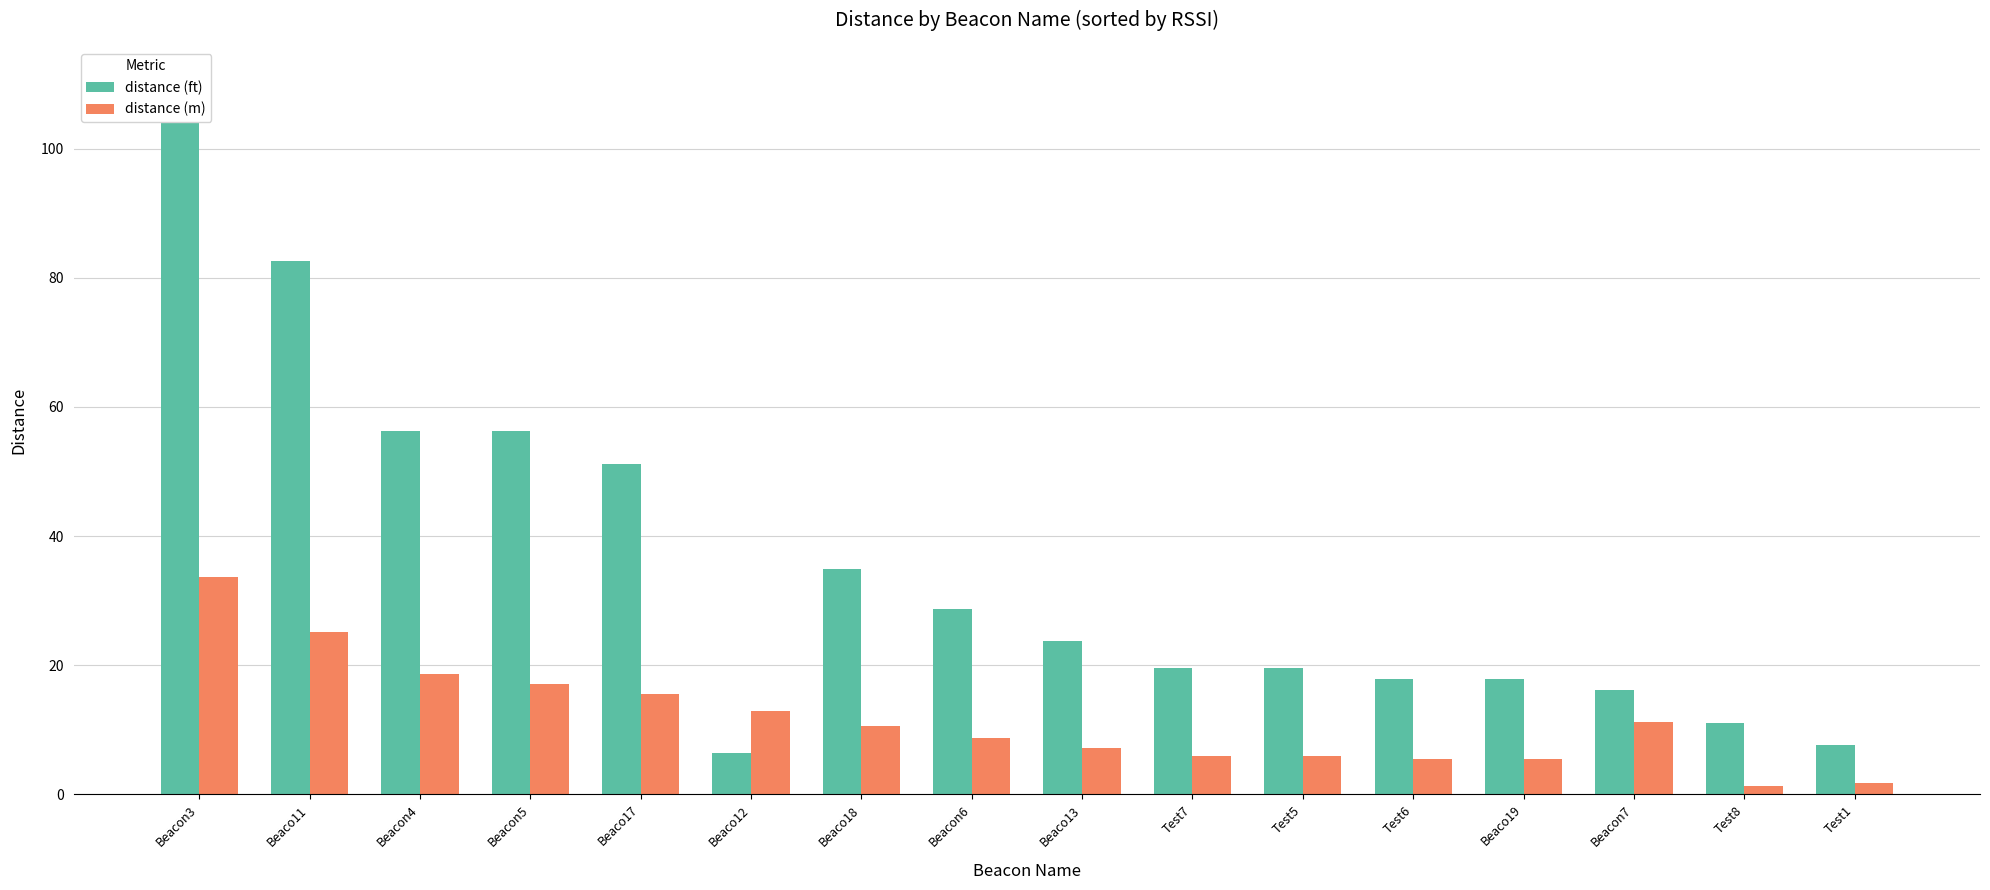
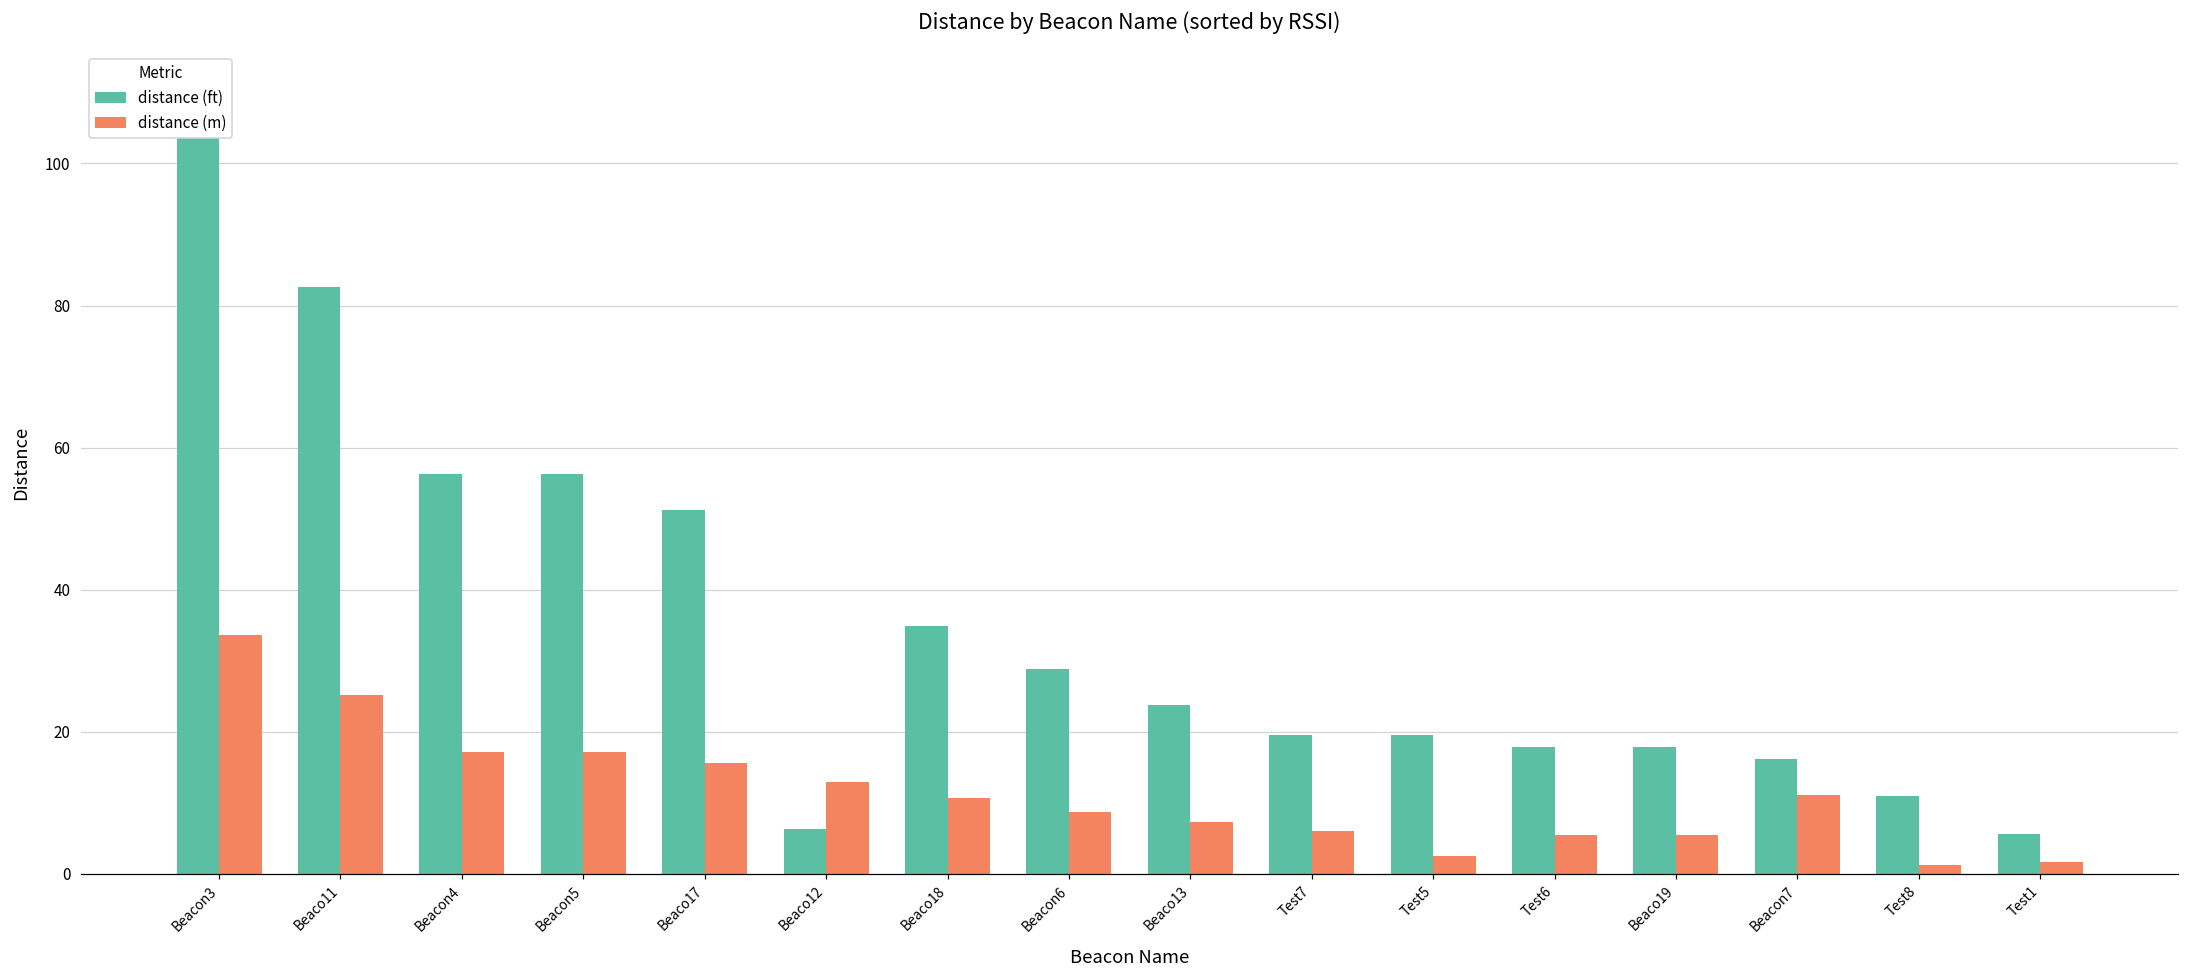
distance (m), Beacon4: 19 -> 17
distance (m), Test5: 6 -> 2
distance (ft), Test1: 8 -> 6
